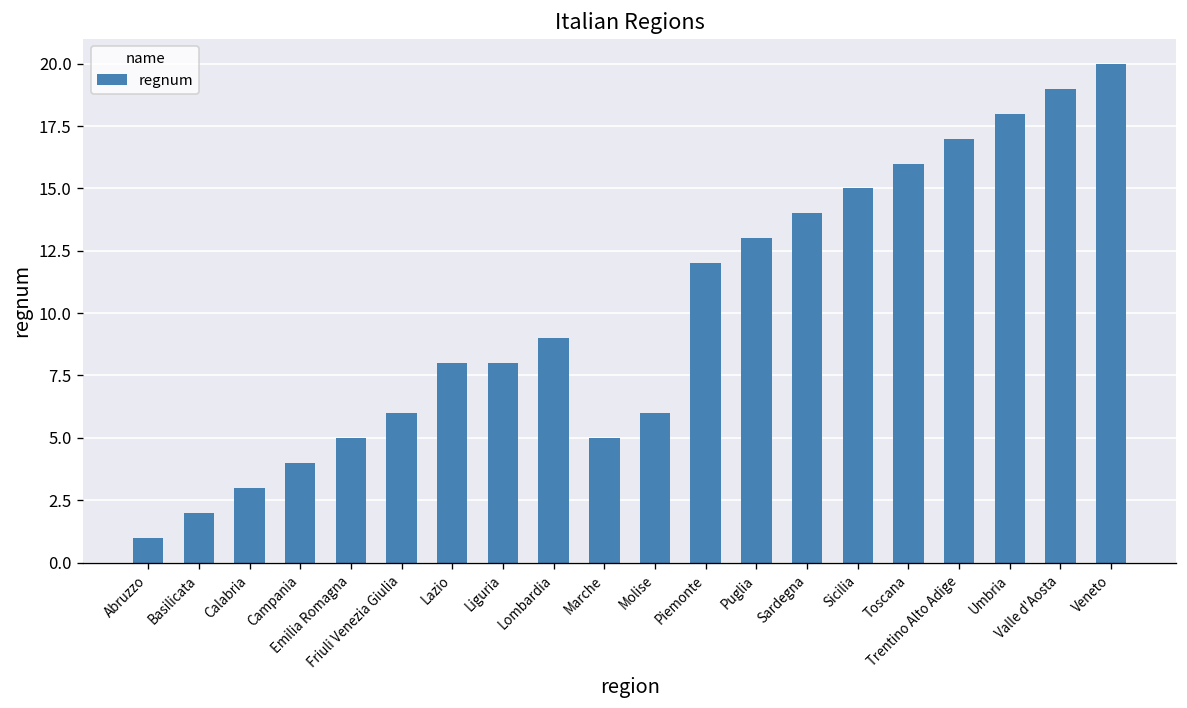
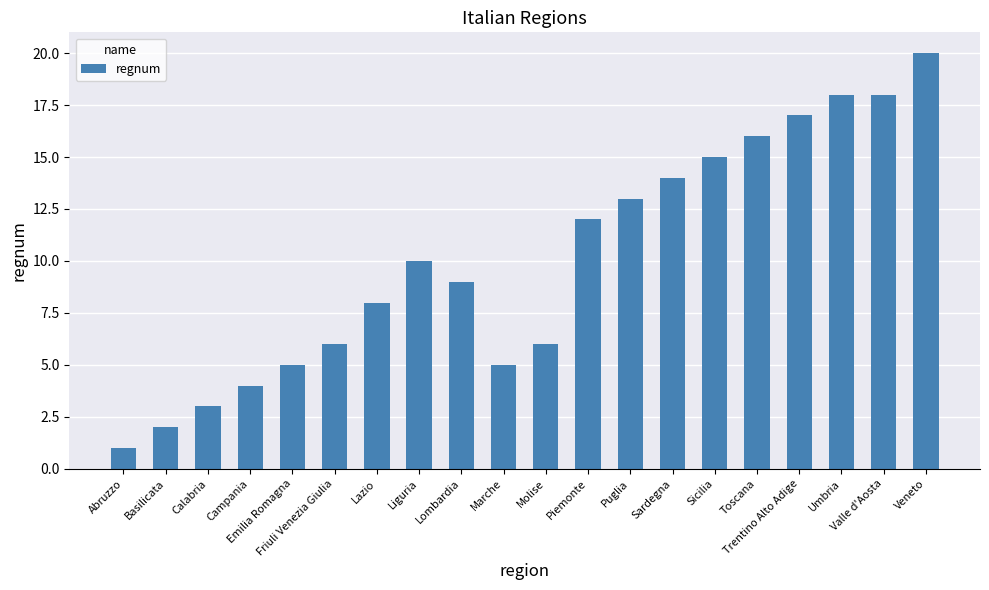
Liguria: 8 -> 10
Valle d'Aosta: 19 -> 18
